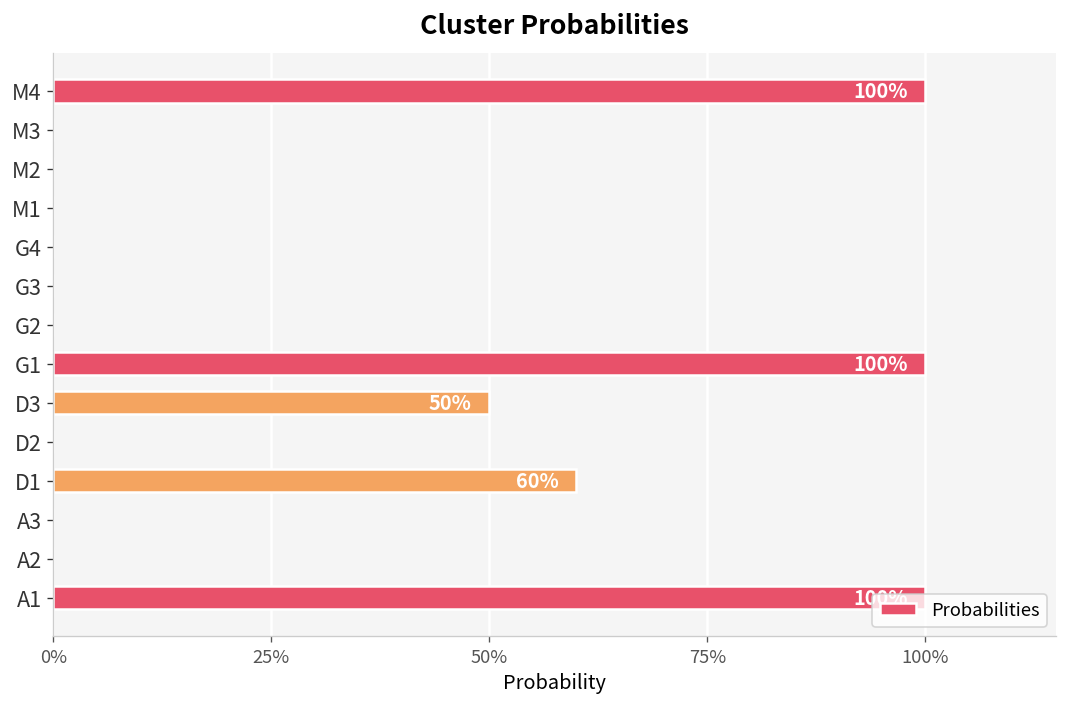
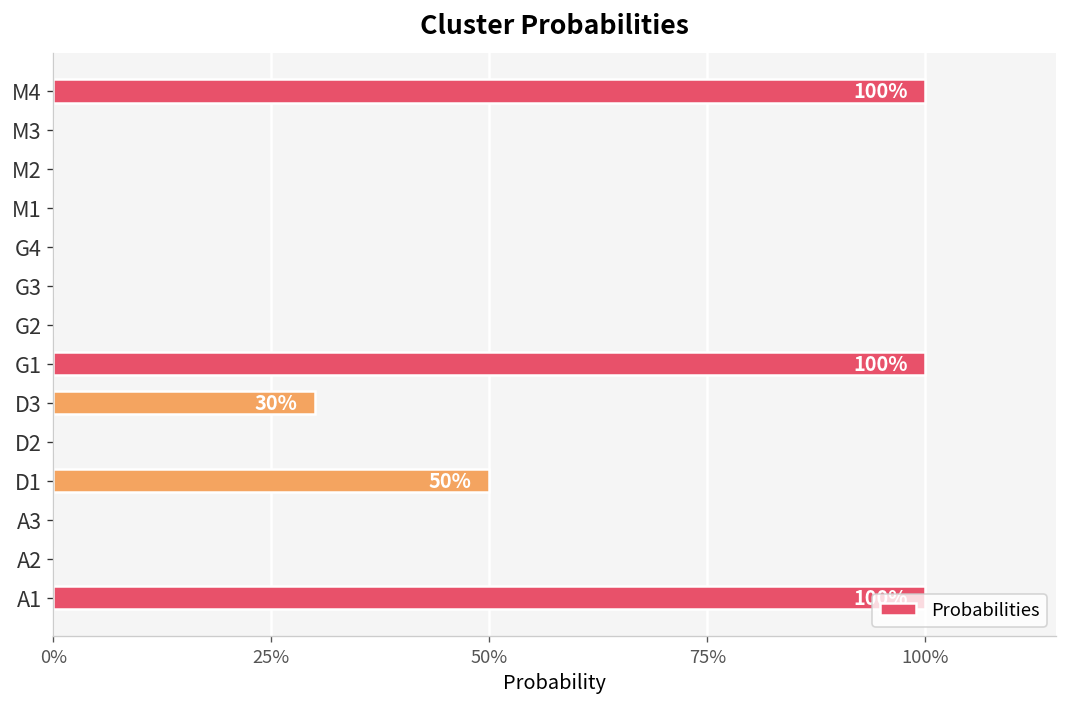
D3: 50% -> 30%
D1: 60% -> 50%
